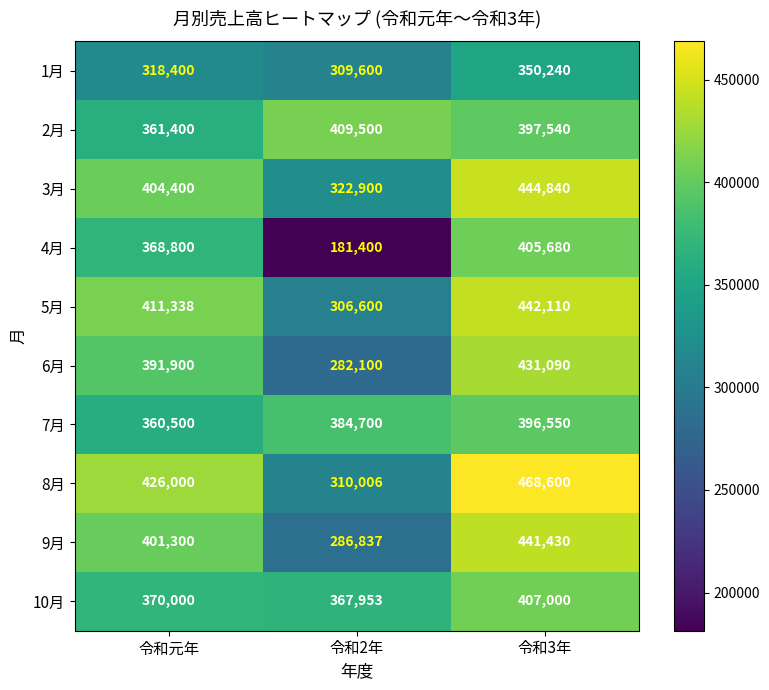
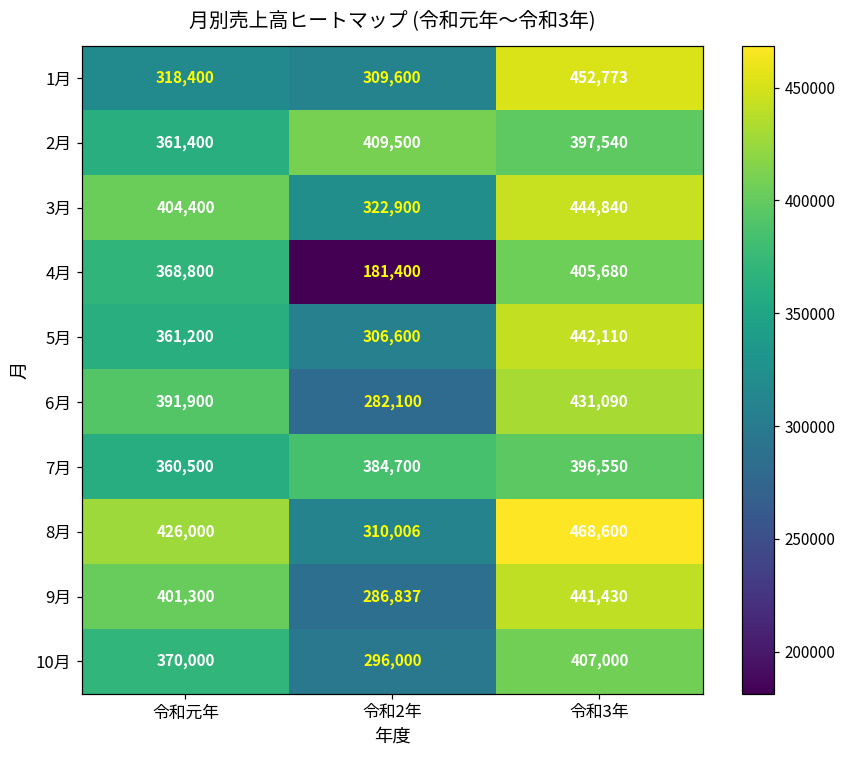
1月, 令和3年: 350,240 -> 452,773
5月, 令和元年: 411,338 -> 361,200
10月, 令和2年: 367,953 -> 296,000
